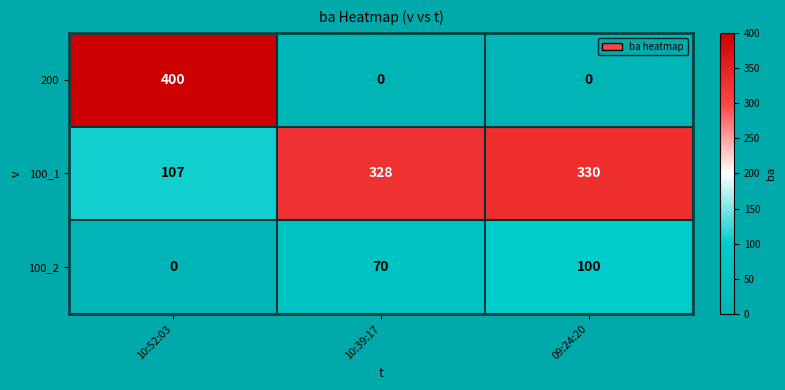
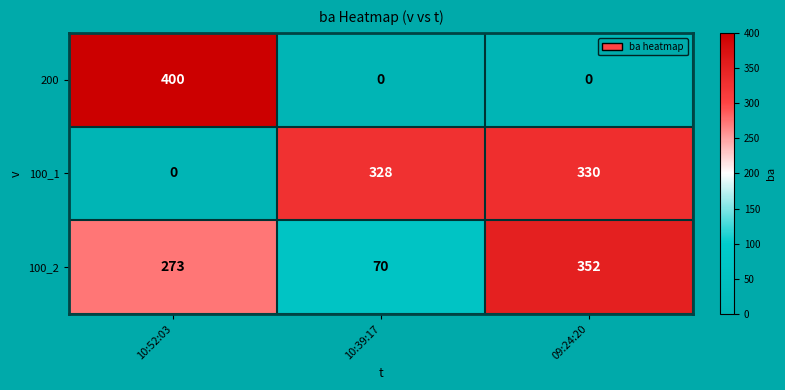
100_1, 10:52:03: 107 -> 0
100_2, 10:52:03: 0 -> 273
100_2, 09:24:20: 100 -> 352
